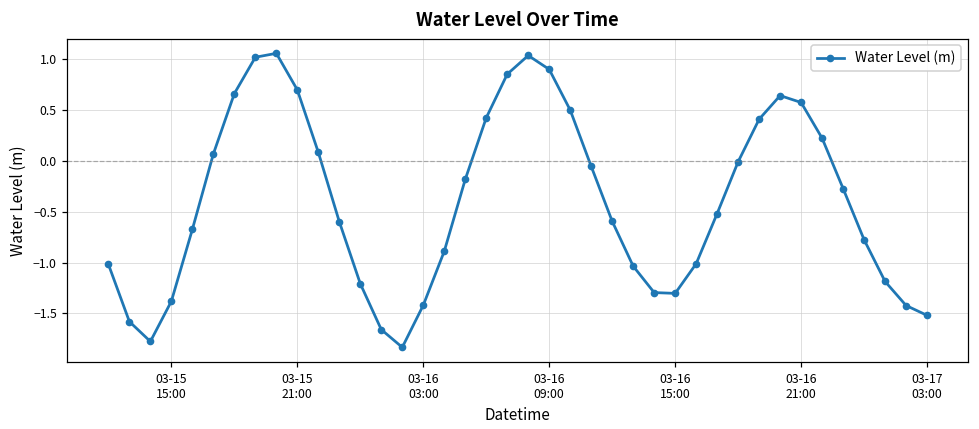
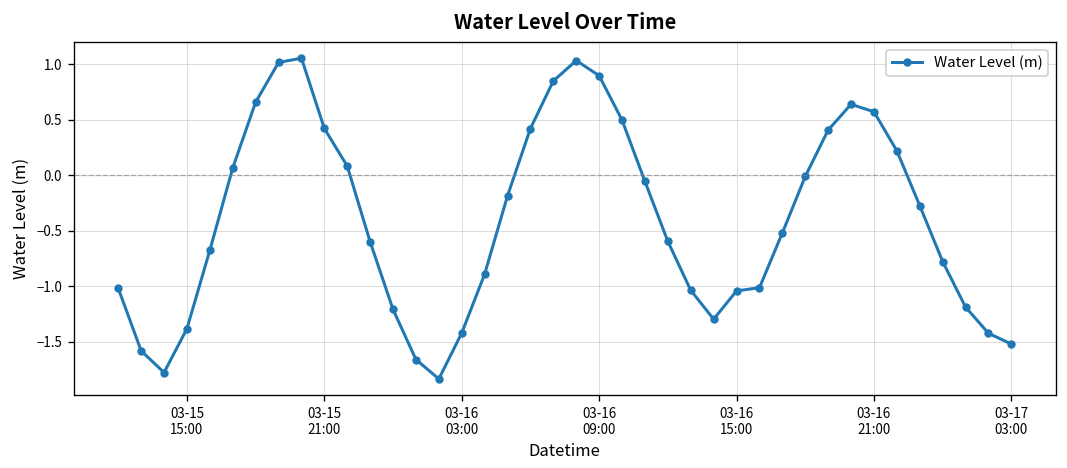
03-15 21:00: 0.7 -> 0.4
03-16 15:00: -1.3 -> -1.0
